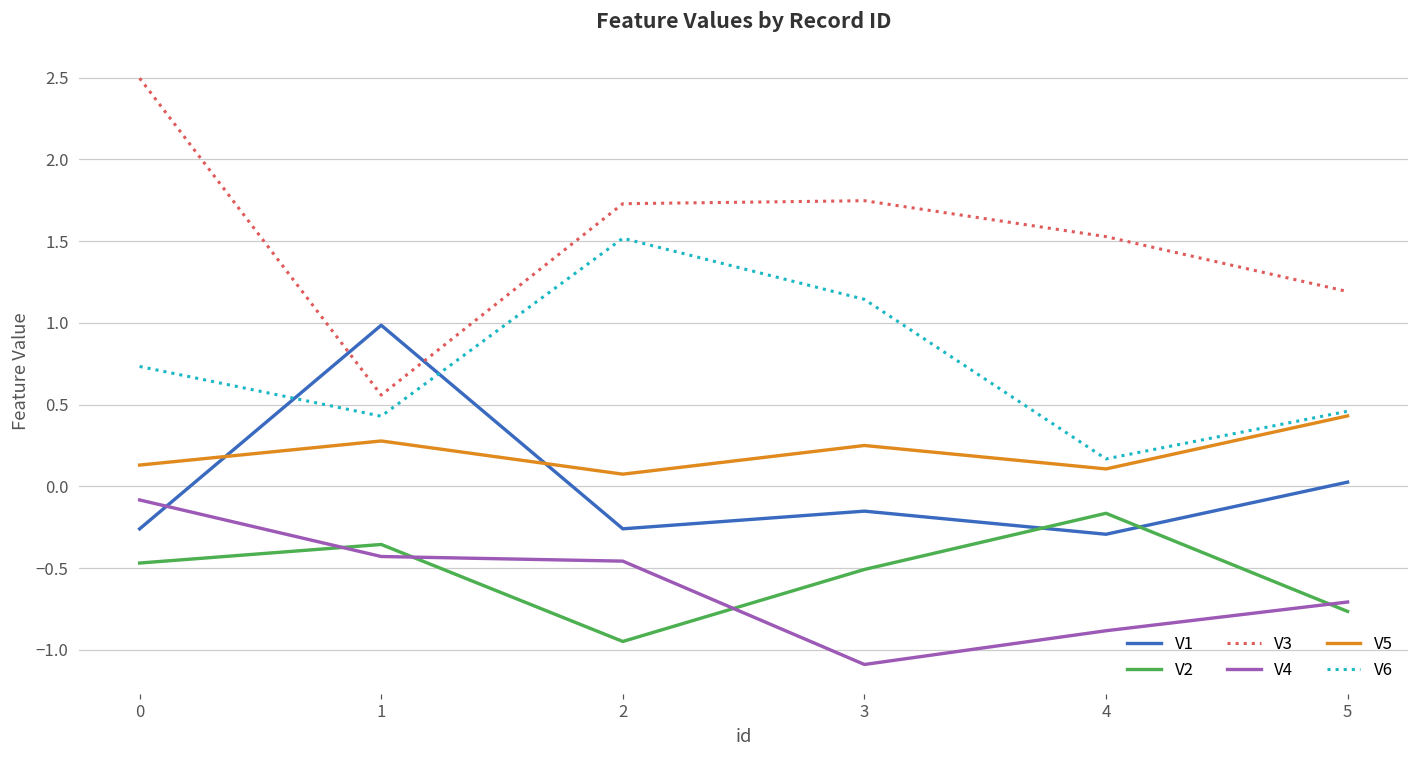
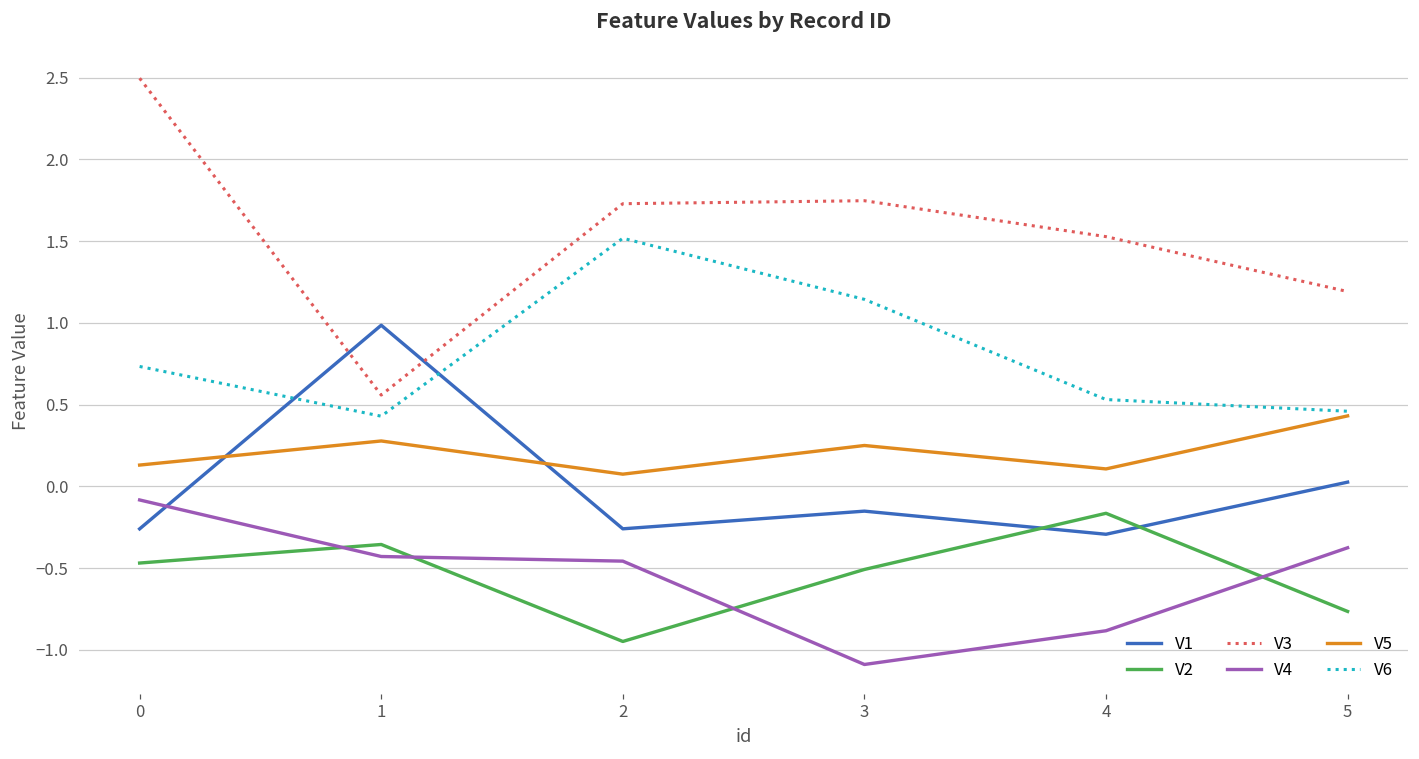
V6, 4: 0.17 -> 0.53
V4, 5: -0.71 -> -0.38
